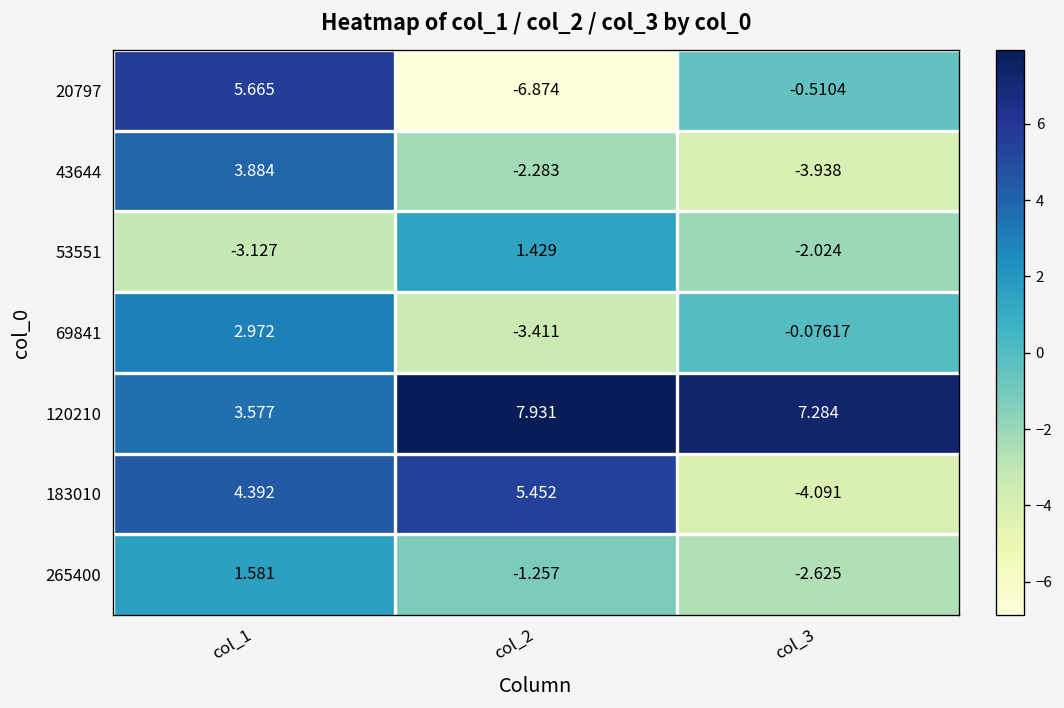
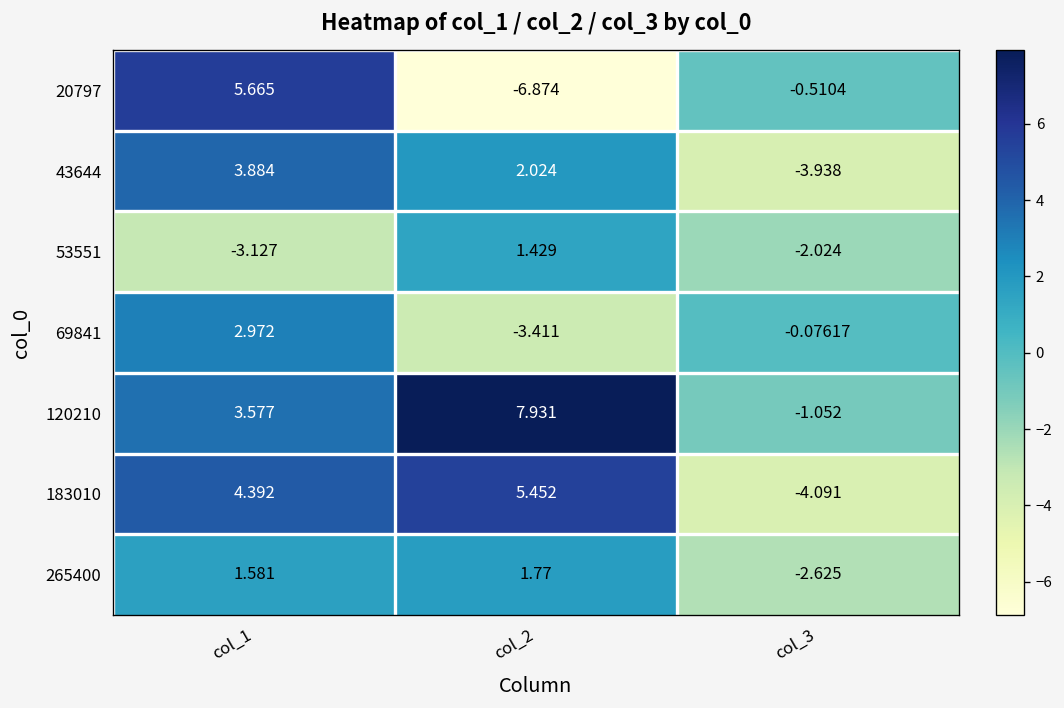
43644, col_2: -2.283 -> 2.024
120210, col_3: 7.284 -> -1.052
265400, col_2: -1.257 -> 1.77
